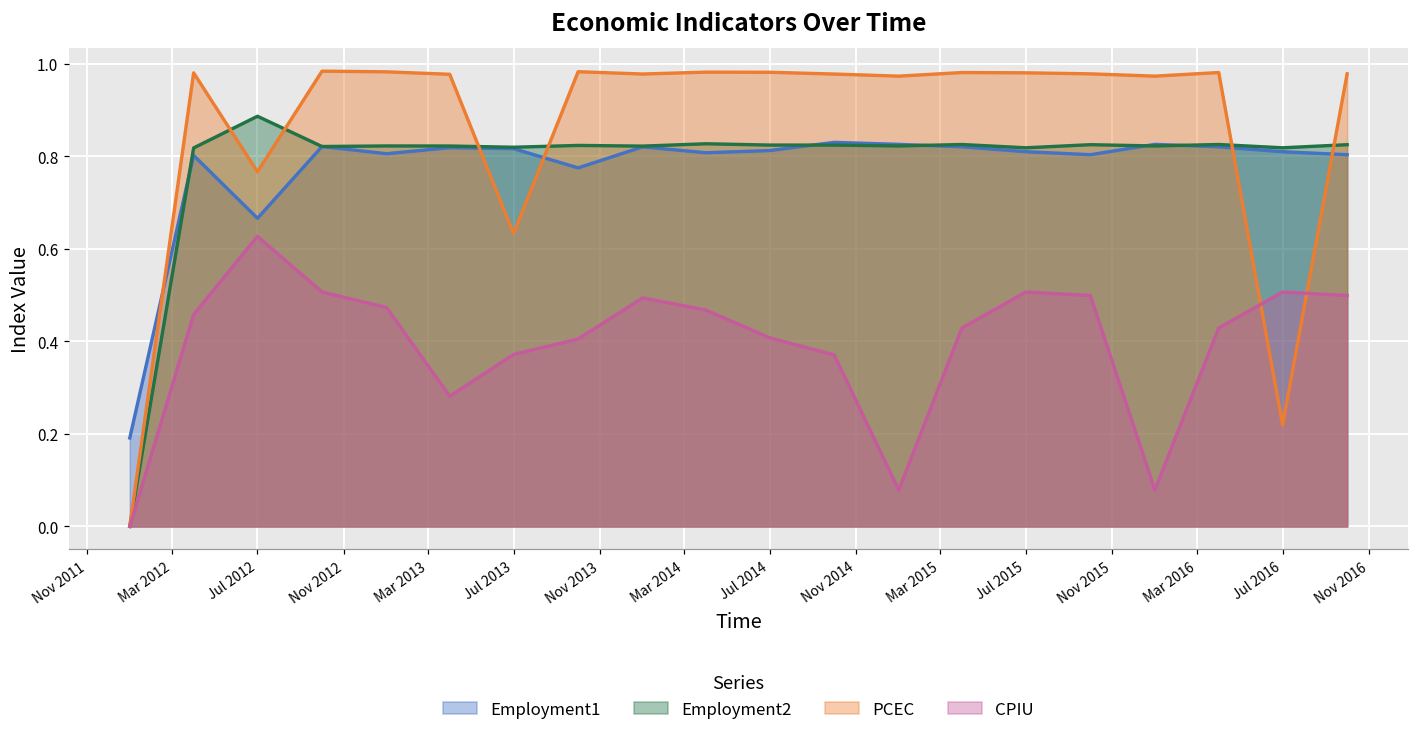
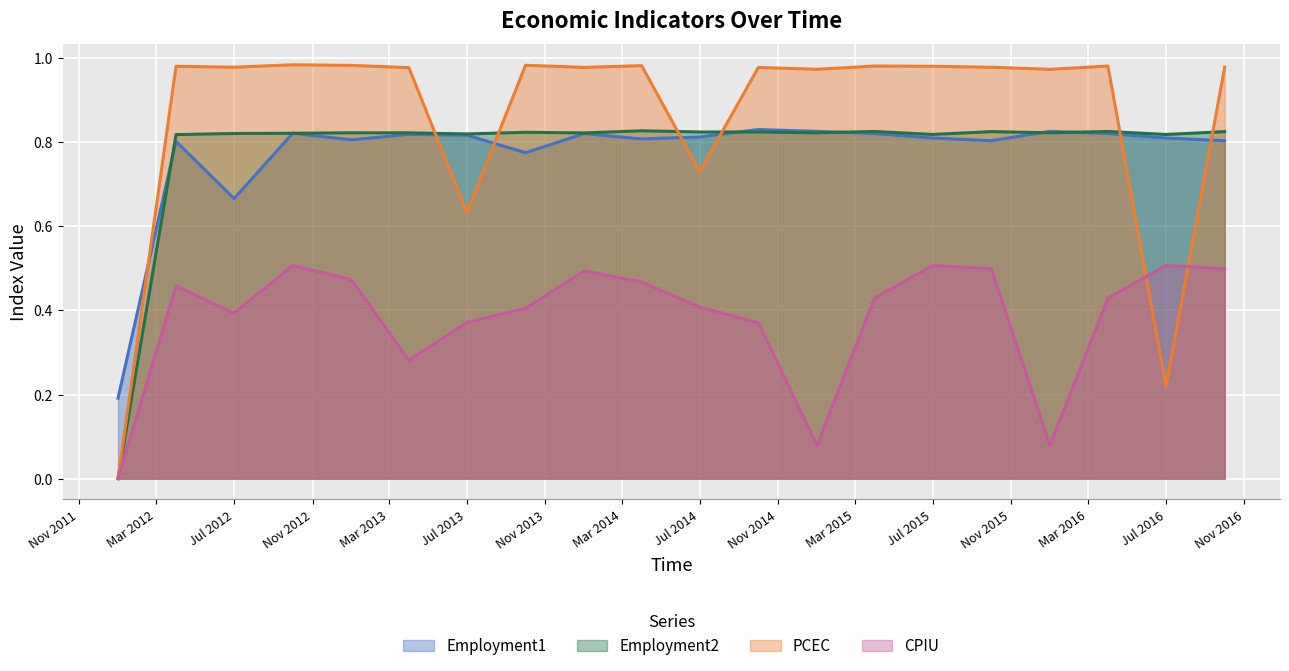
Employment2, Jul 2012: 0.89 -> 0.82
PCEC, Jul 2012: 0.77 -> 0.98
CPIU, Jul 2012: 0.63 -> 0.39
PCEC, Jul 2014: 0.98 -> 0.73
